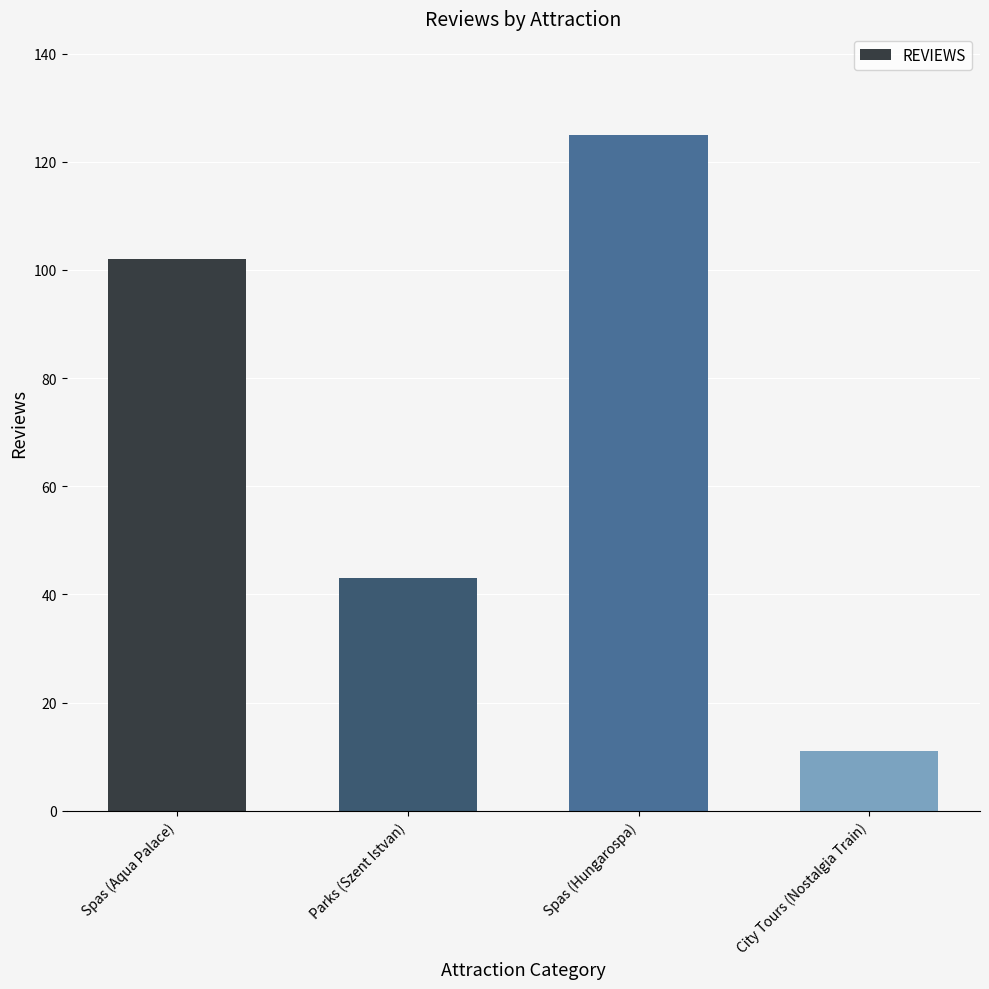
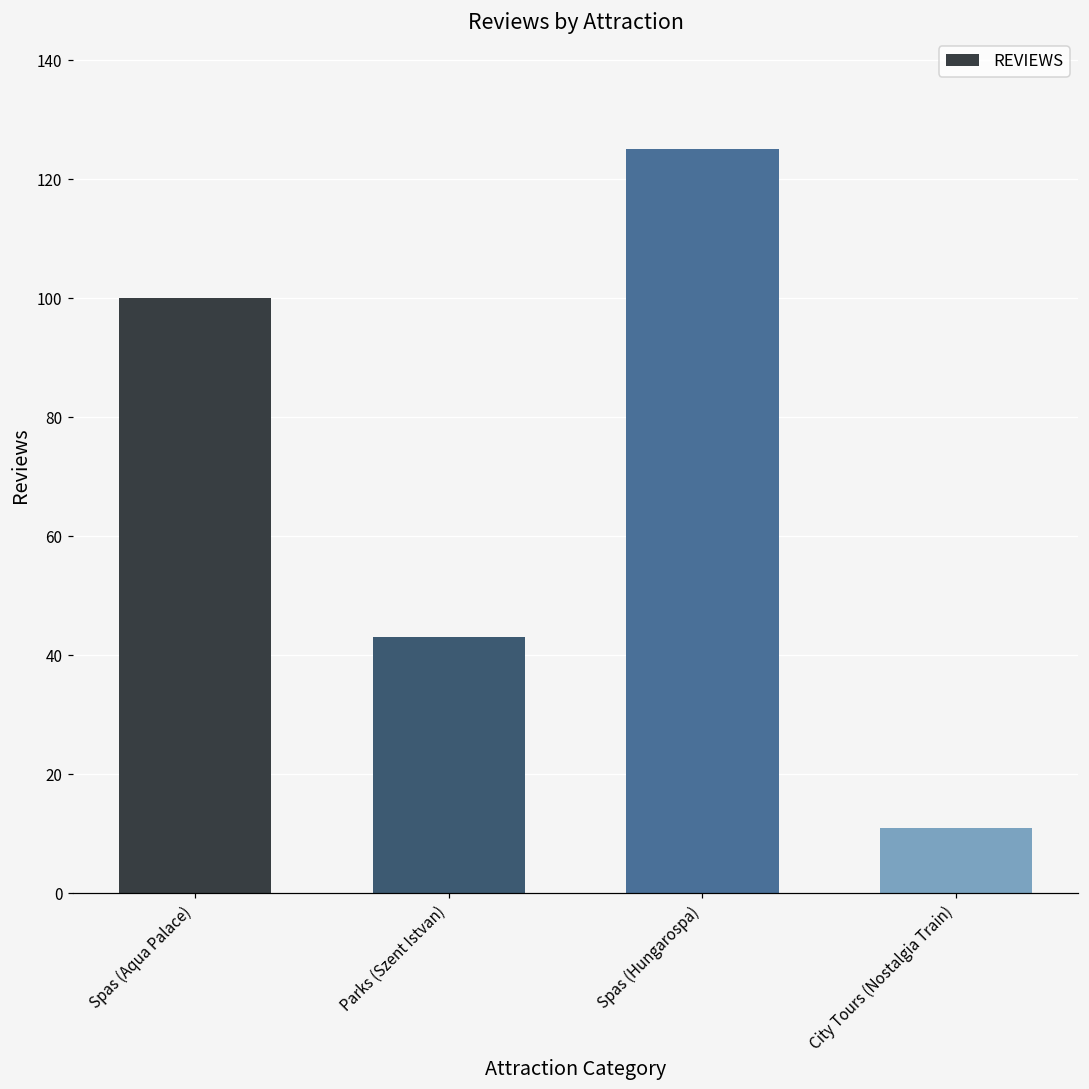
Spas (Aqua Palace): 102 -> 100
